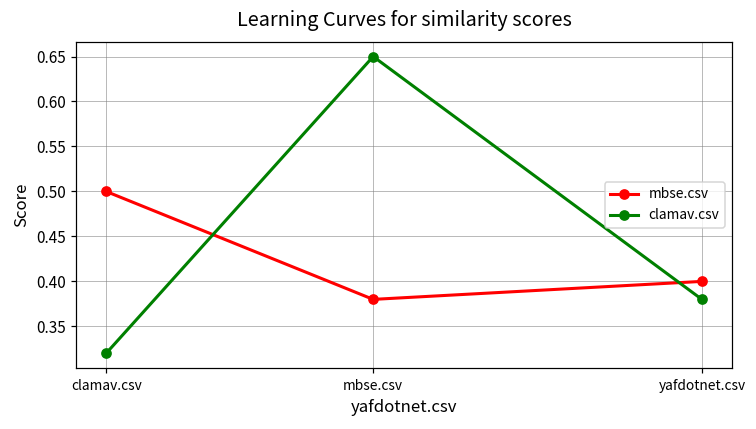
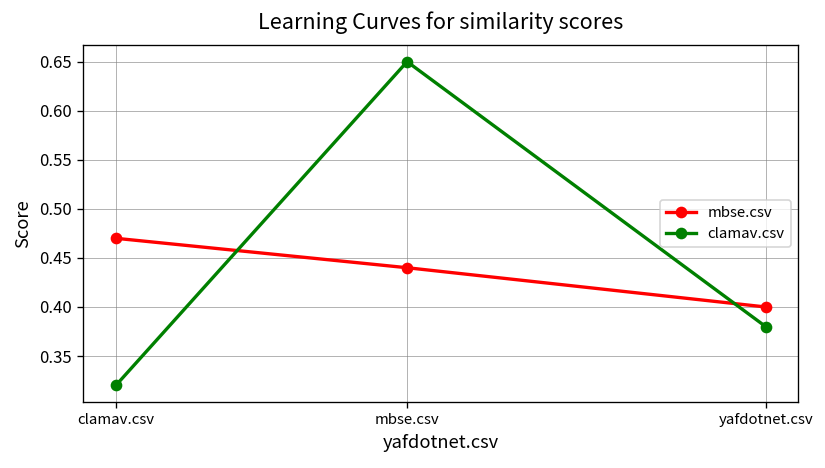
mbse.csv, clamav.csv: 0.50 -> 0.47
mbse.csv, mbse.csv: 0.38 -> 0.44
